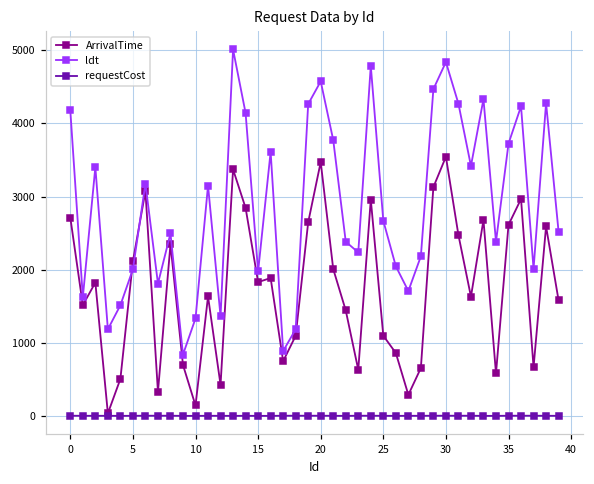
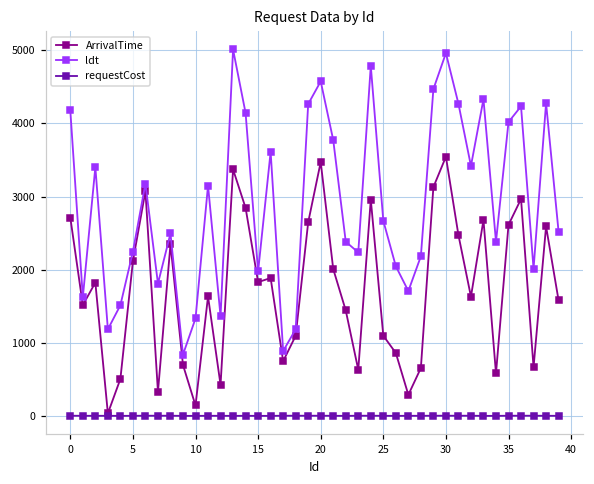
ldt, 5: 2000 -> 2200
ldt, 30: 4800 -> 5000
ldt, 35: 3700 -> 4000
